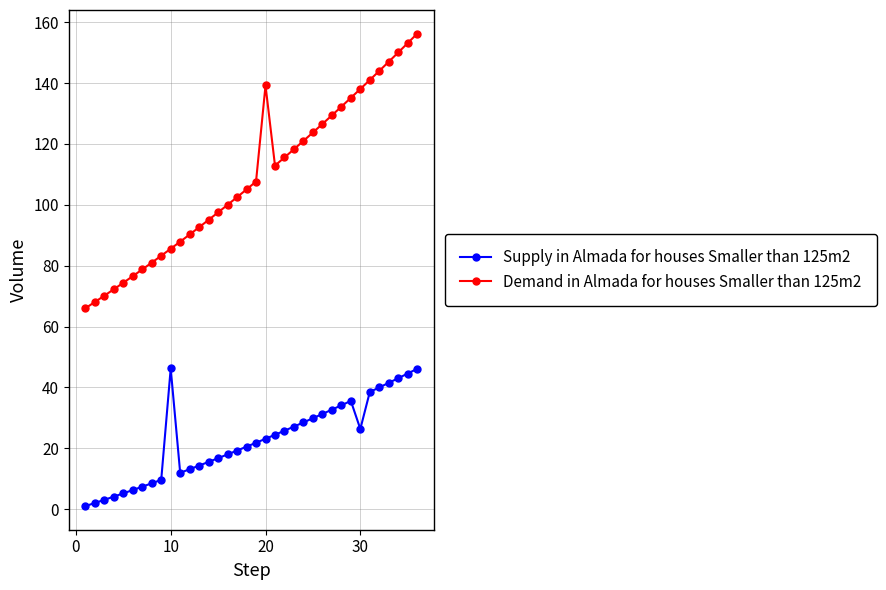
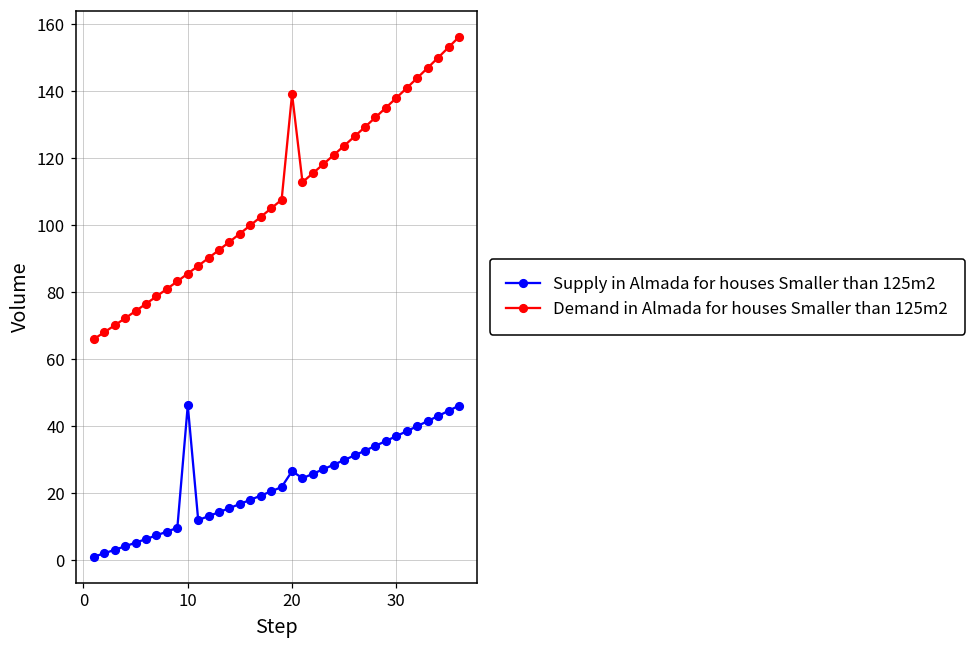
Supply in Almada for houses Smaller than 125m2, 20: 23 -> 27
Supply in Almada for houses Smaller than 125m2, 30: 26 -> 37
